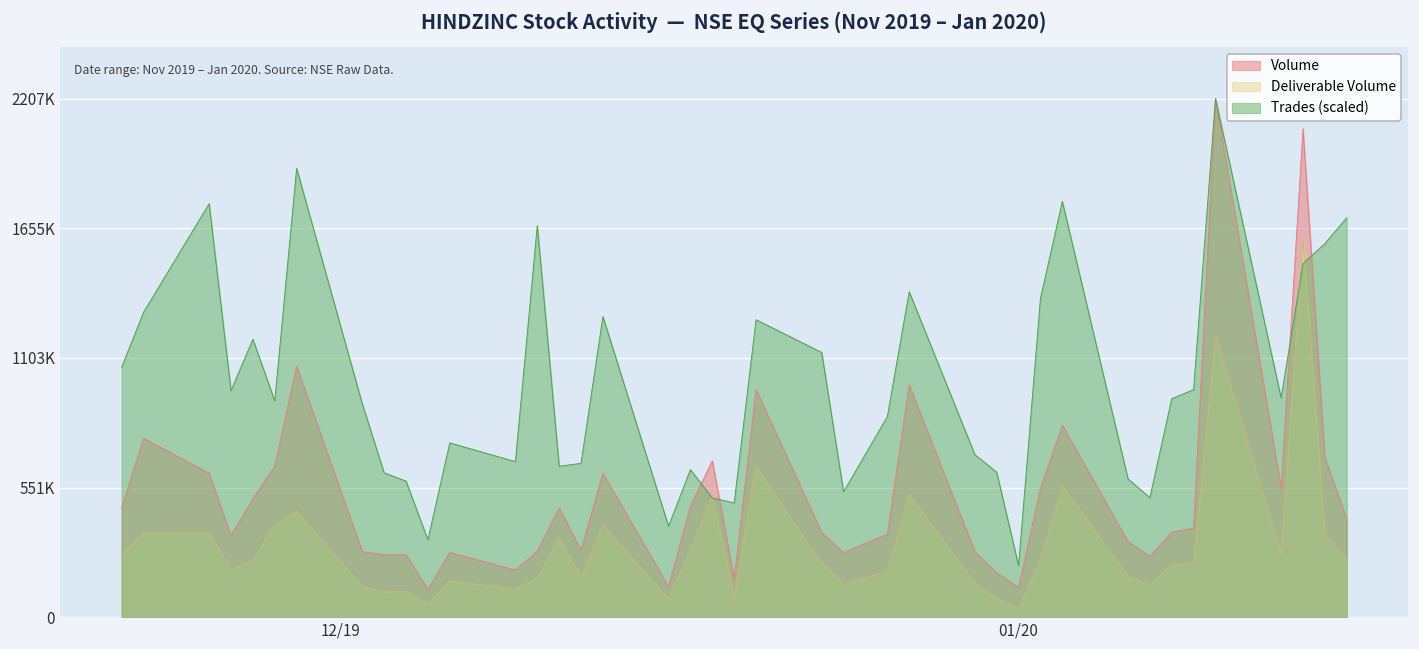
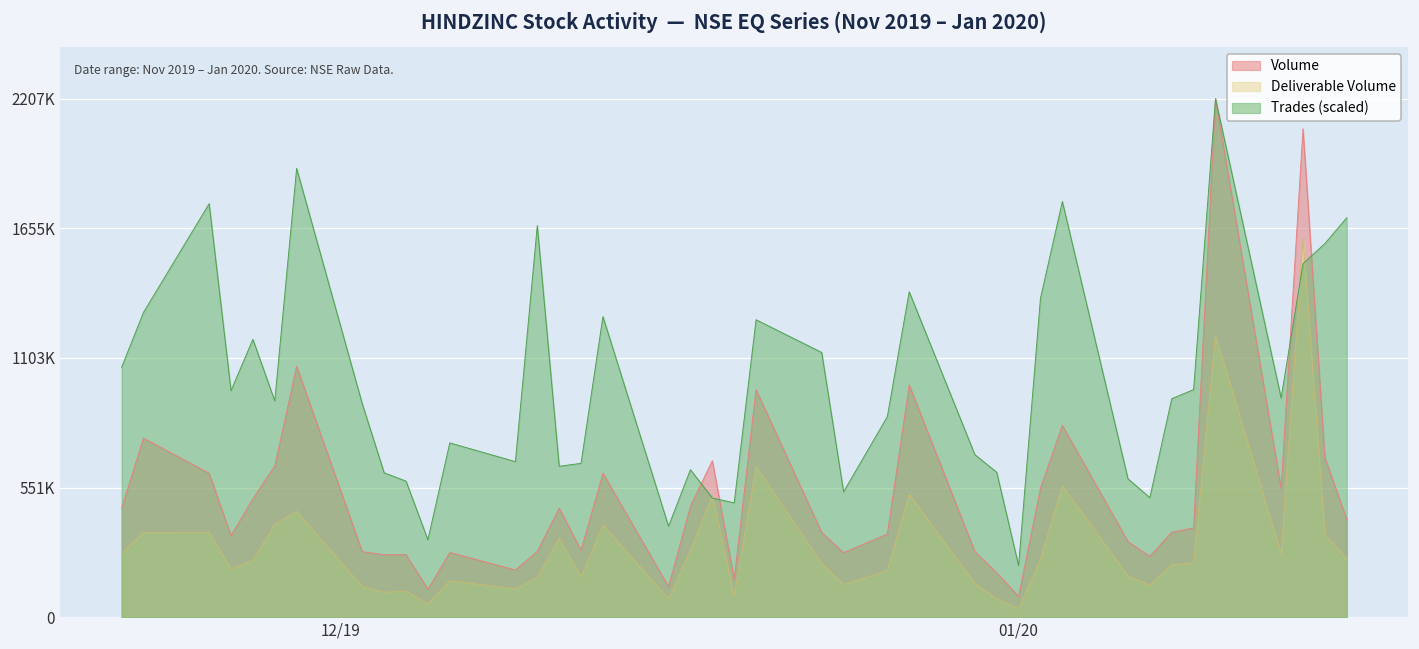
Volume, 01/20: 130000 -> 90000
